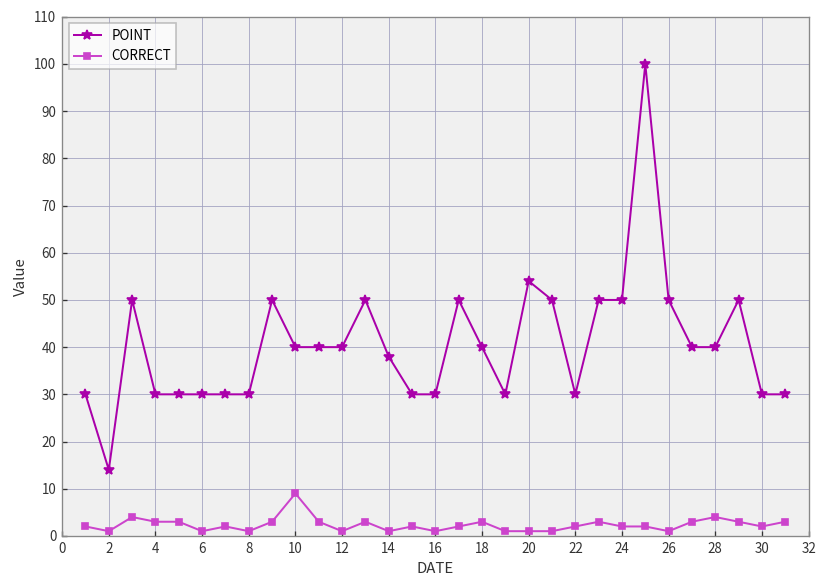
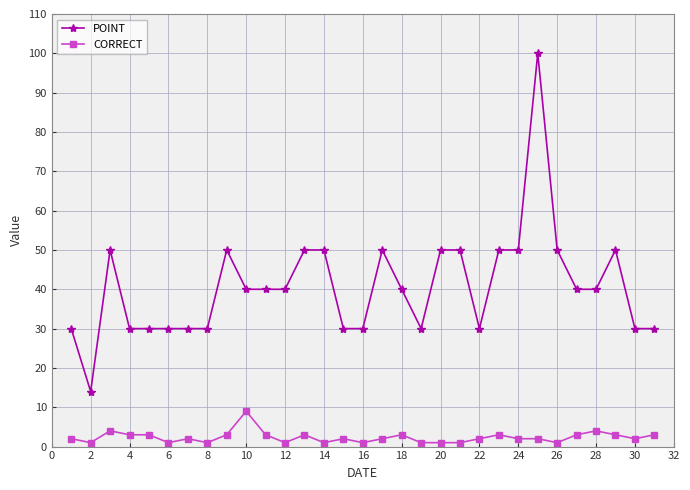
POINT, 14: 38 -> 50
POINT, 20: 54 -> 50
